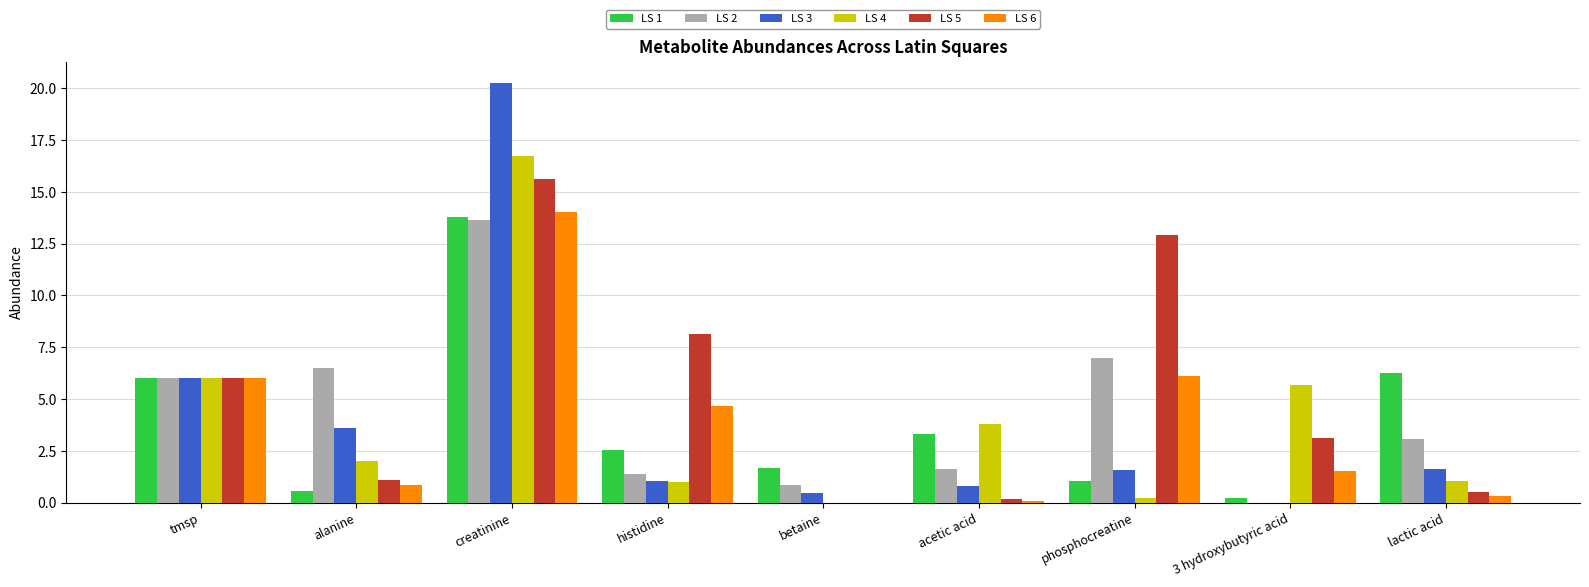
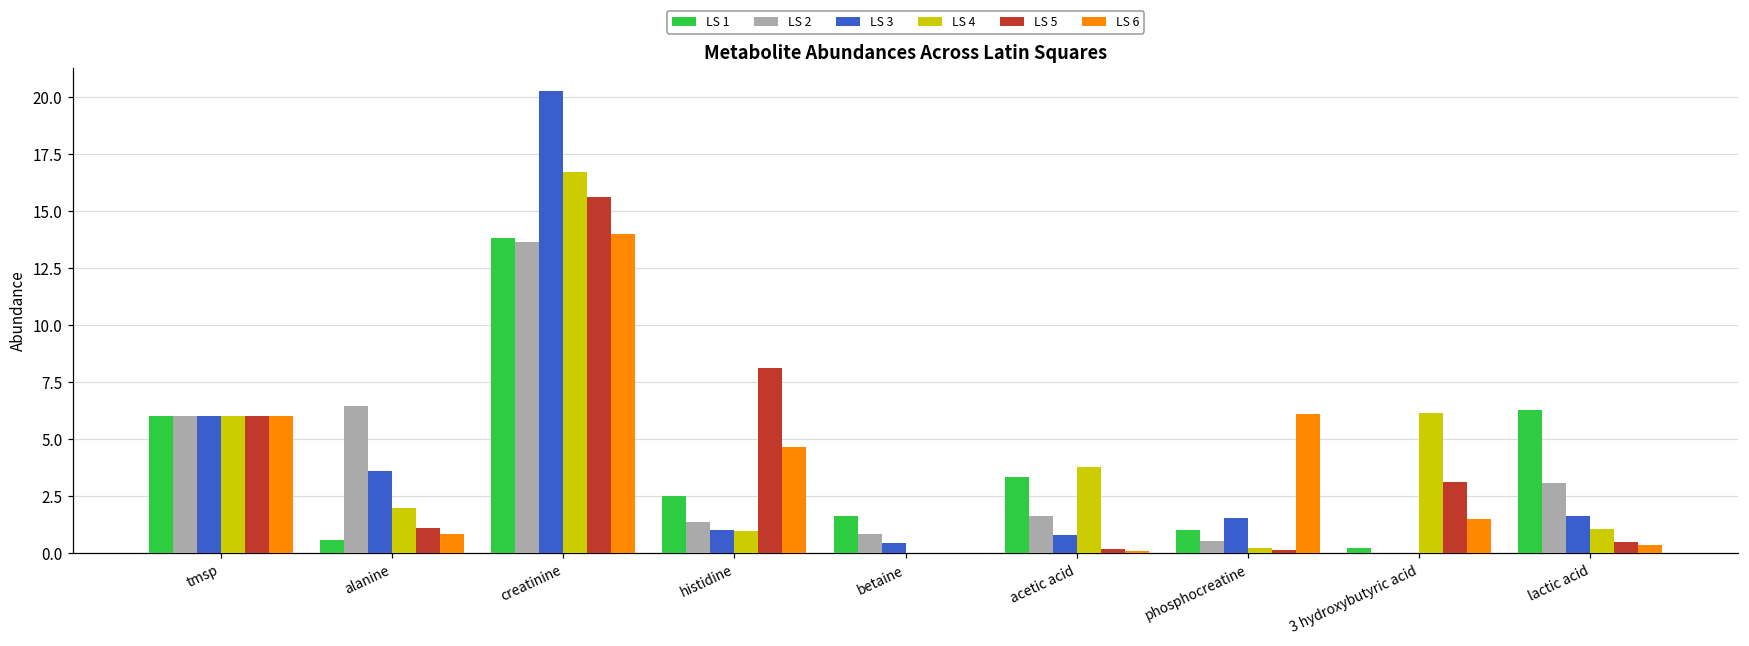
LS 2, phosphocreatine: 7.0 -> 0.5
LS 5, phosphocreatine: 12.9 -> 0.1
LS 4, 3 hydroxybutyric acid: 5.7 -> 6.1
